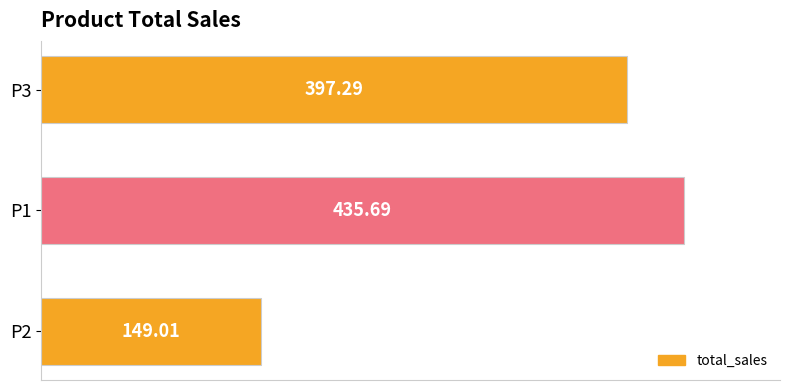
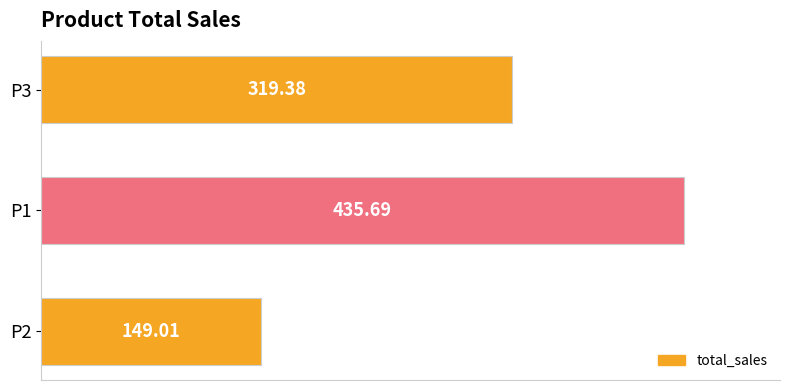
P3: 397.29 -> 319.38
